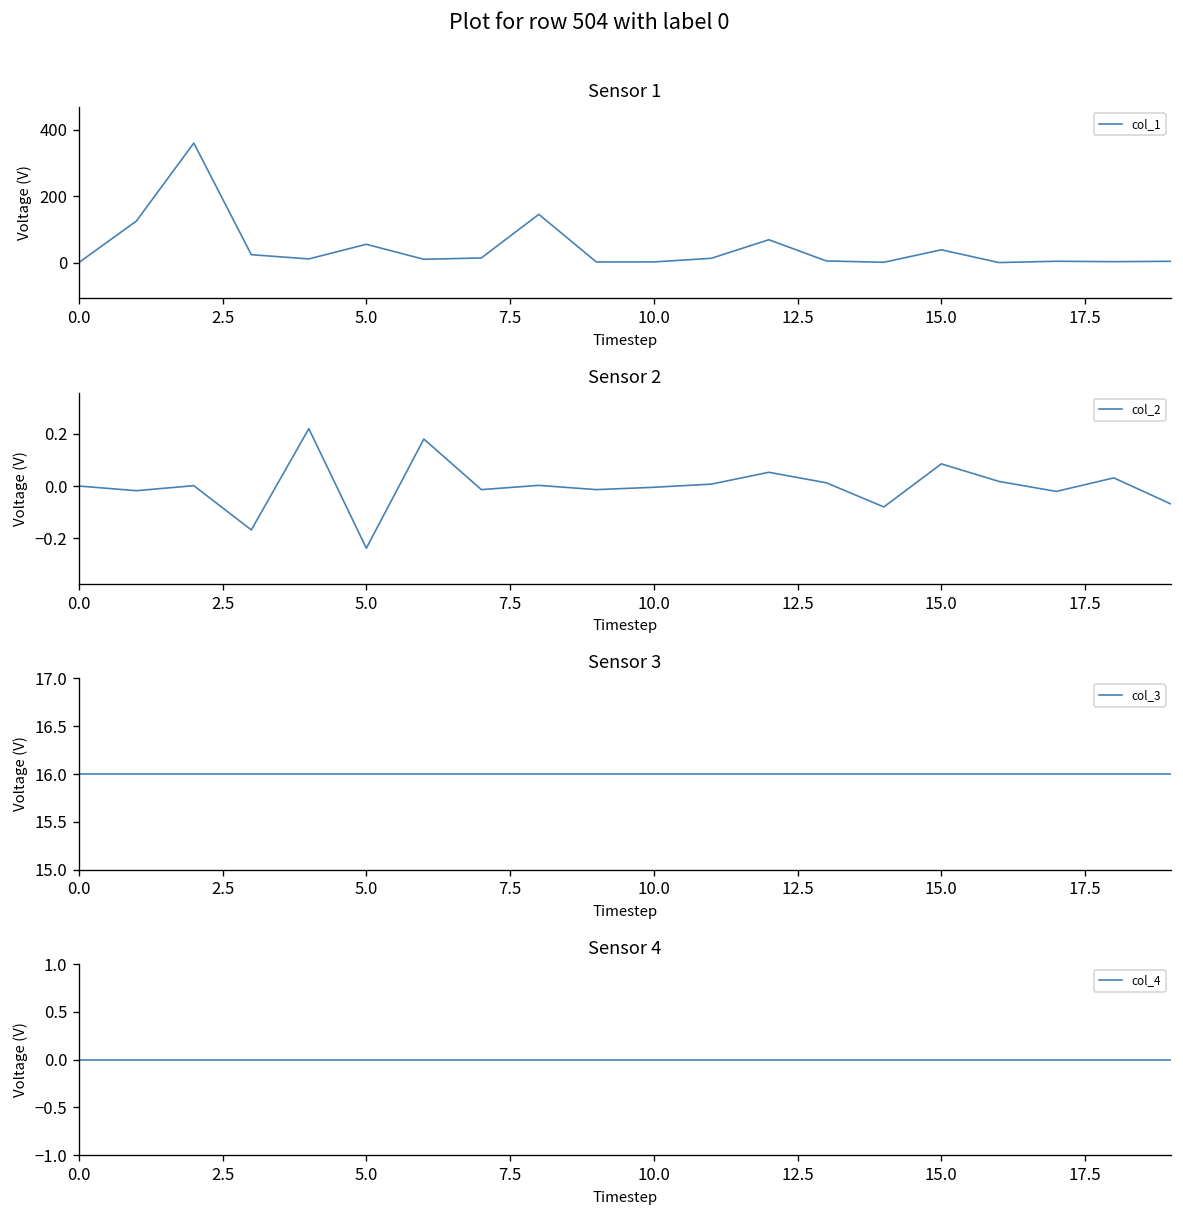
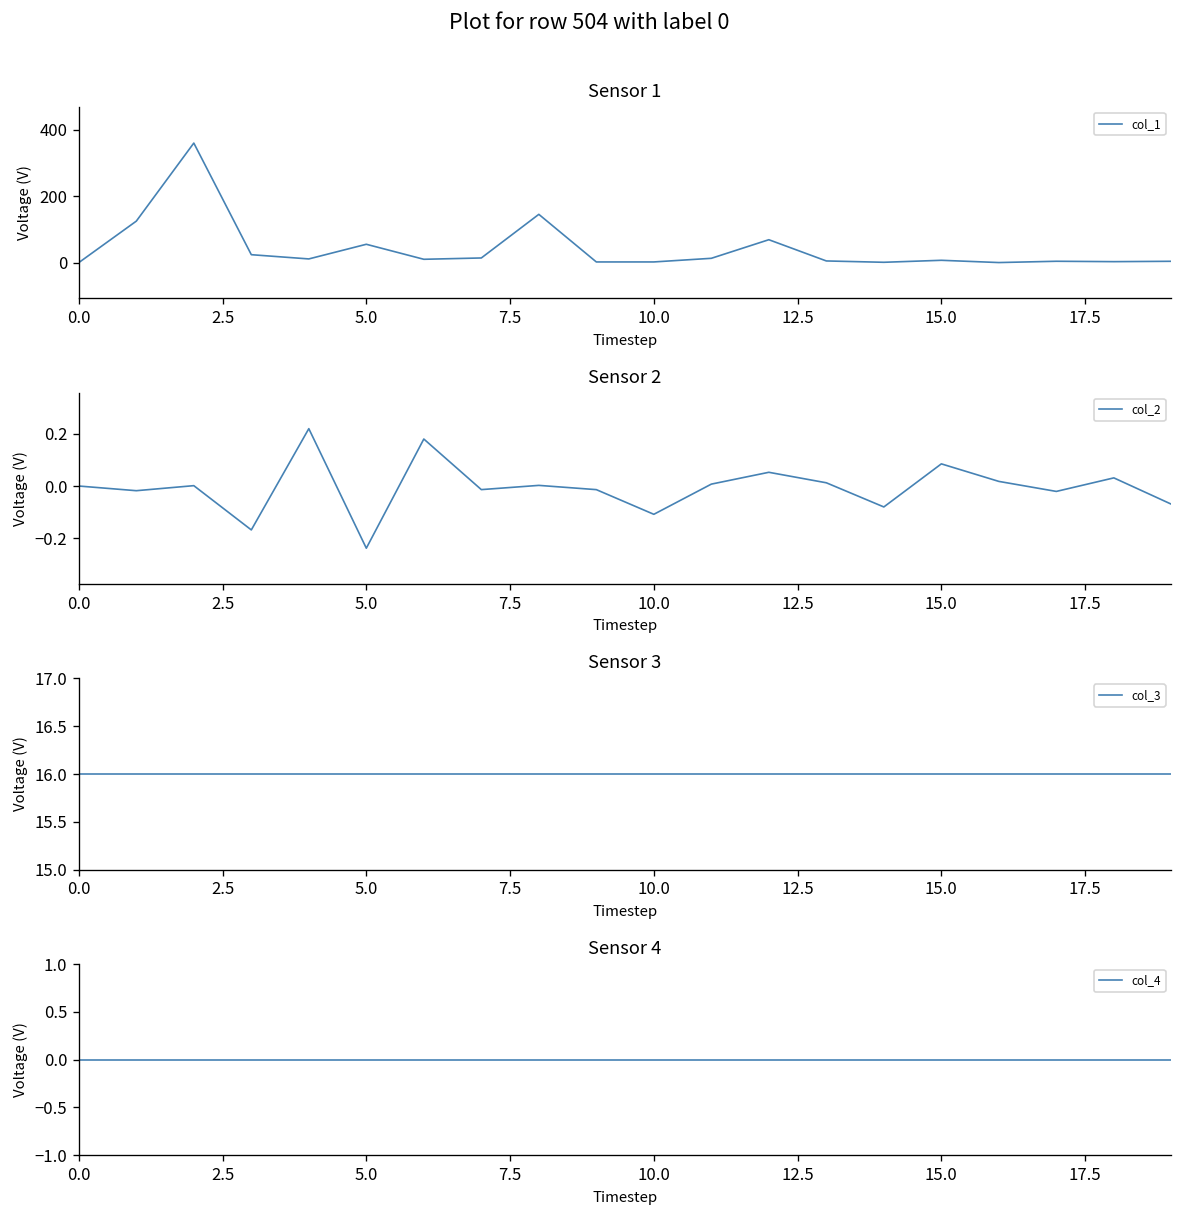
Sensor 1, 15.0: 40 -> 10
Sensor 2, 10.0: 0.00 -> -0.11
